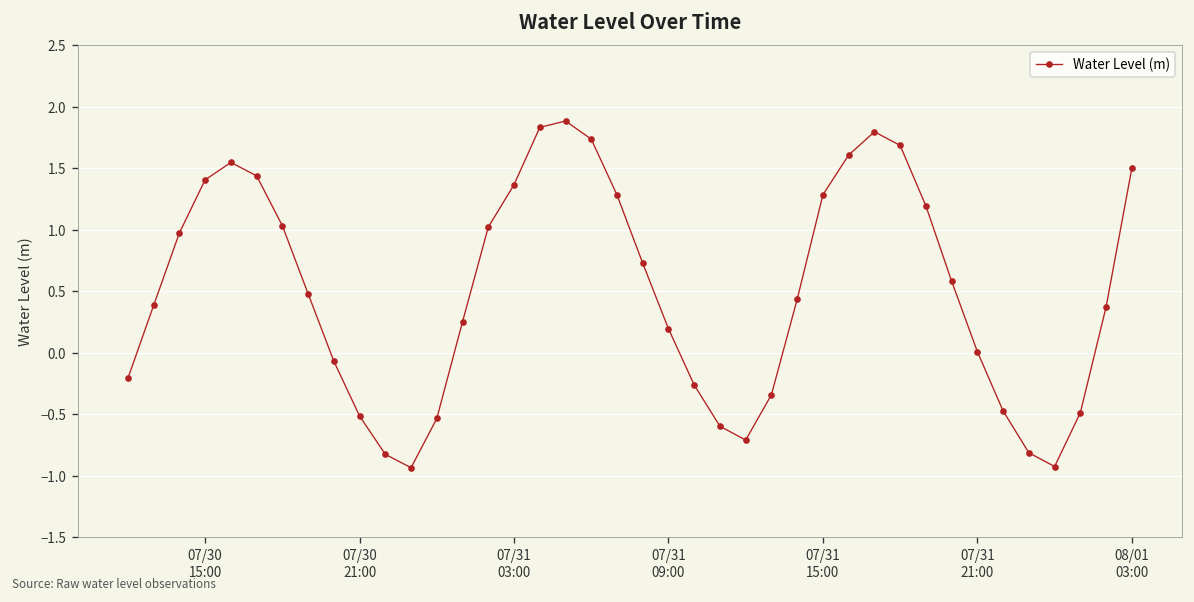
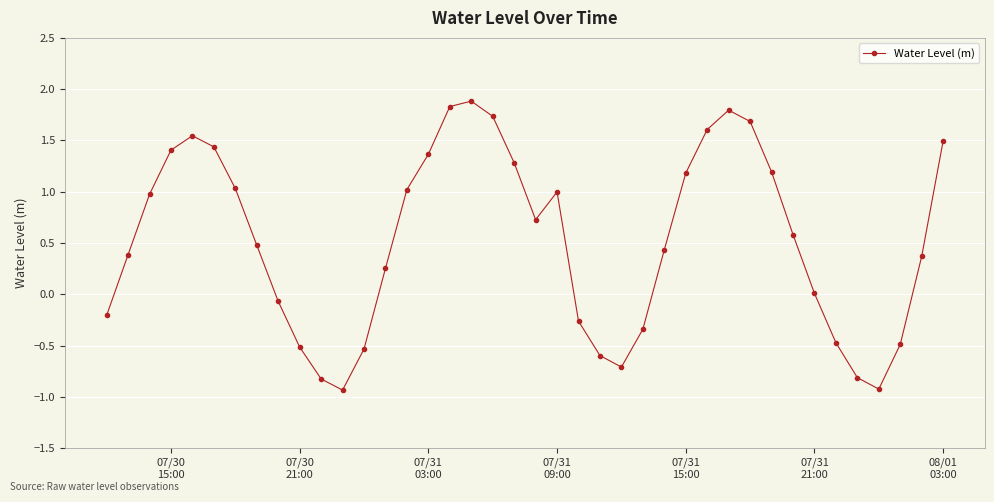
07/31 09:00: 0.19 -> 1.00
07/31 15:00: 1.28 -> 1.18
